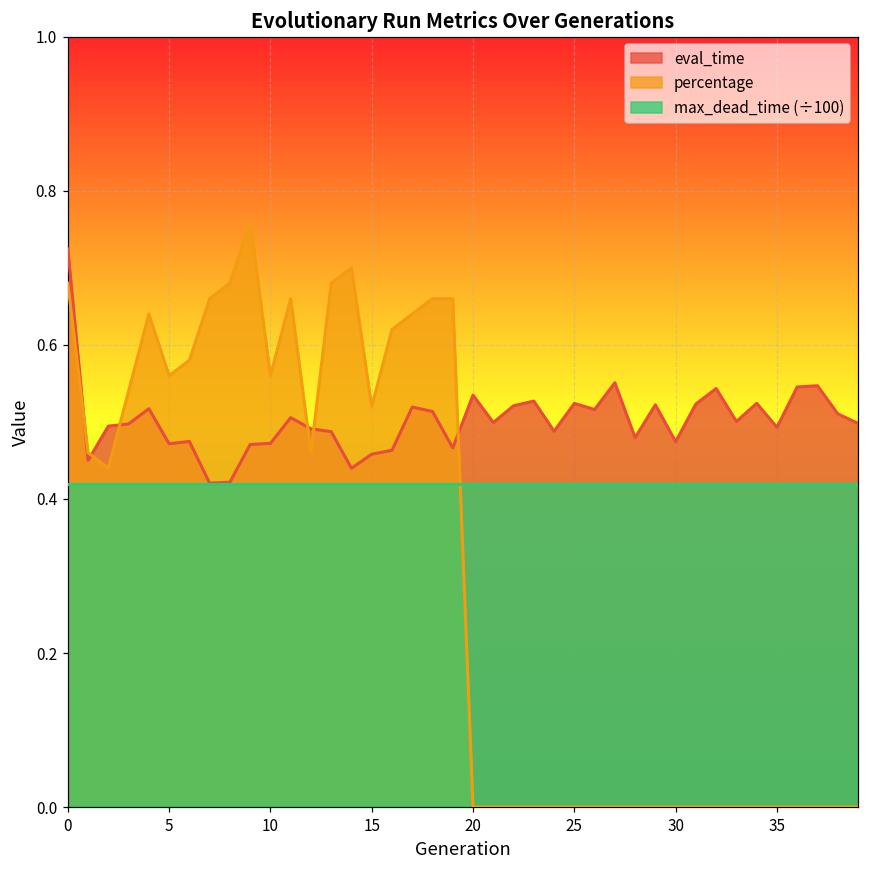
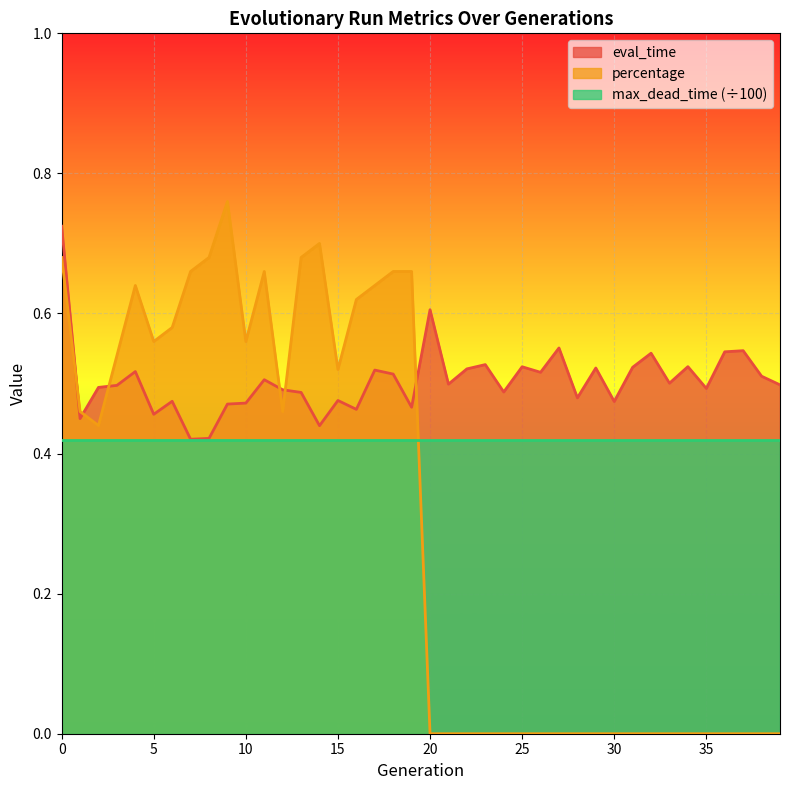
eval_time, 5: 0.47 -> 0.46
eval_time, 15: 0.46 -> 0.48
eval_time, 20: 0.53 -> 0.61
